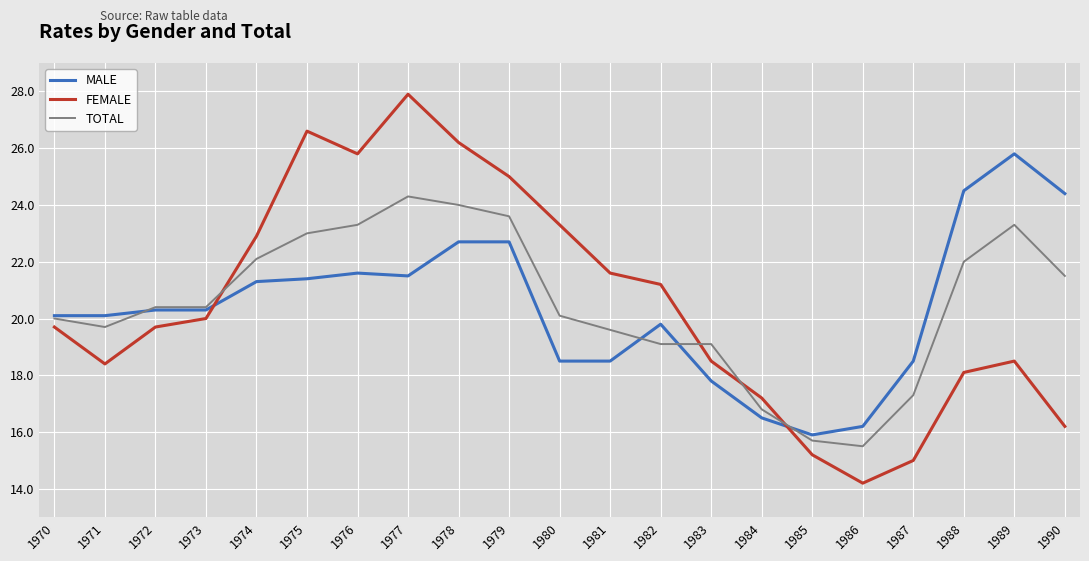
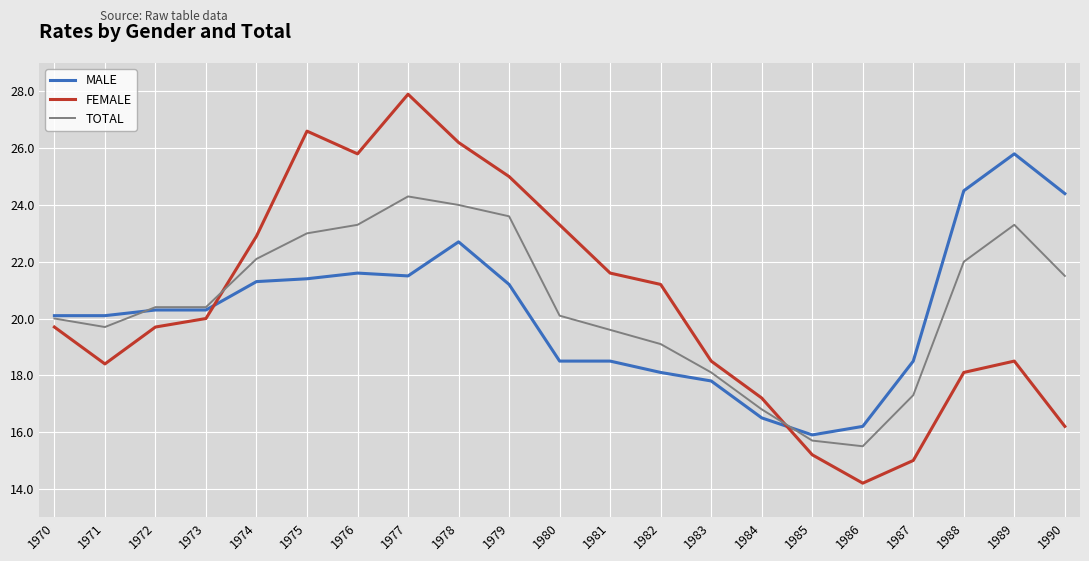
MALE, 1979: 22.7 -> 21.2
MALE, 1982: 19.8 -> 18.1
TOTAL, 1983: 19.1 -> 18.1
